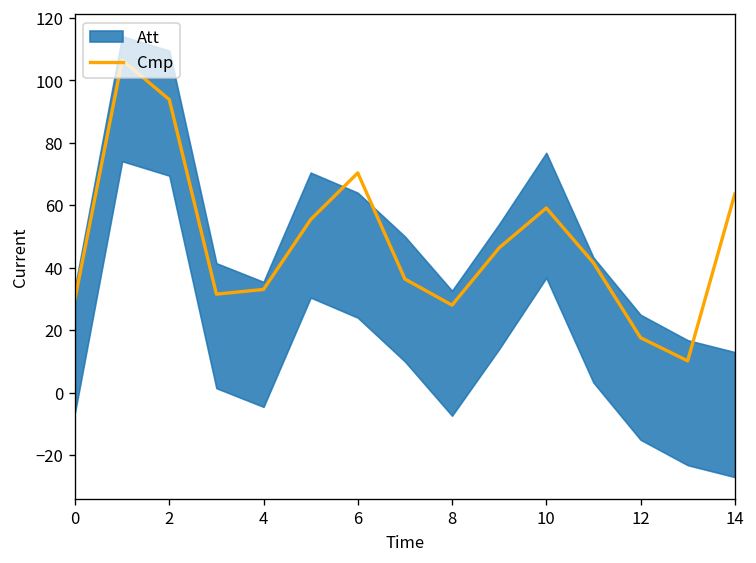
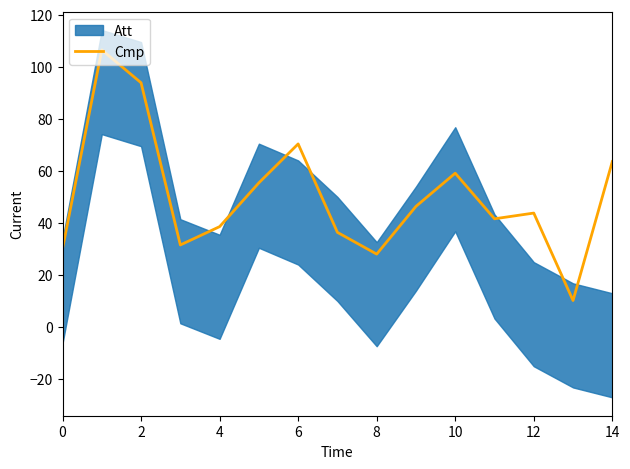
Cmp, 4: 33 -> 39
Cmp, 12: 18 -> 44
